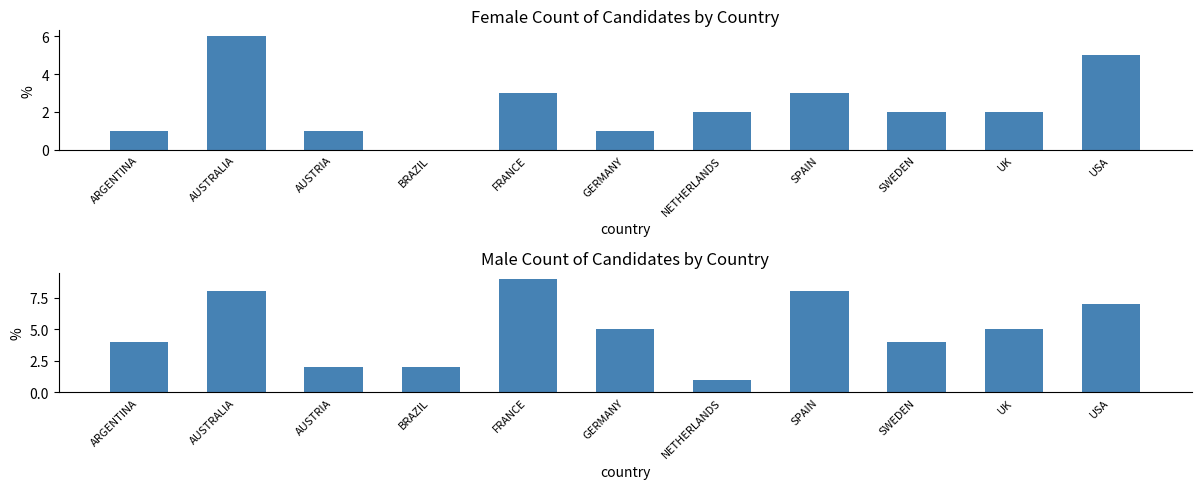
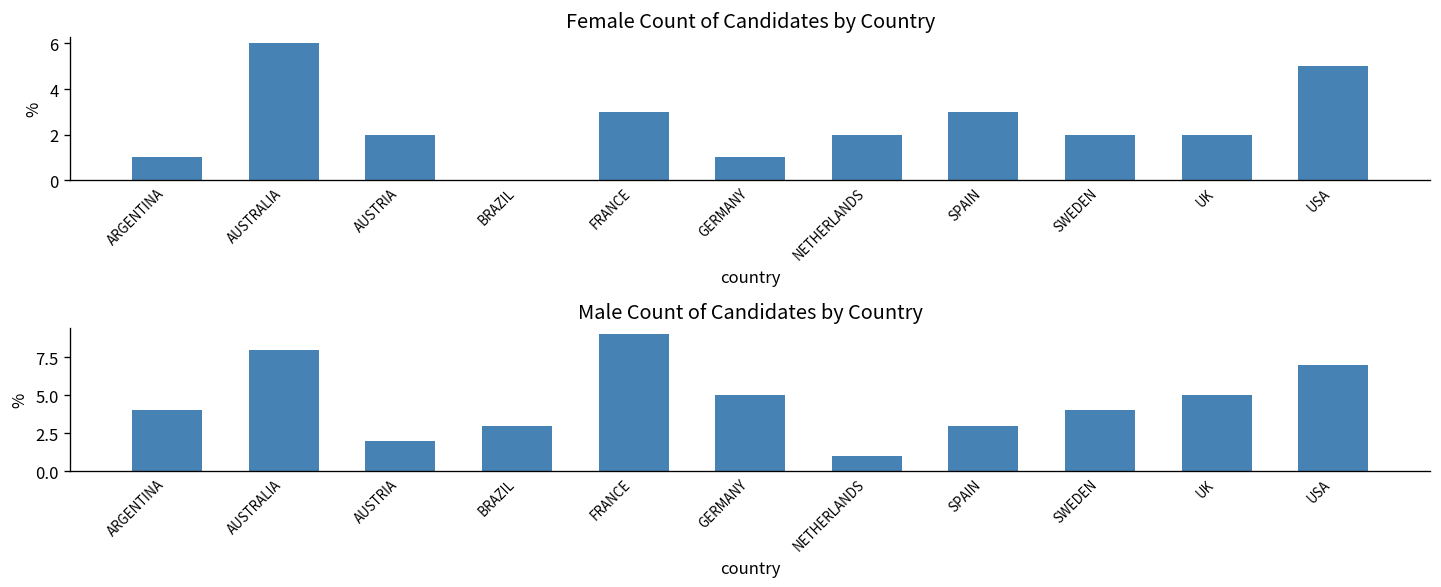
Female Count of Candidates by Country, AUSTRIA: 1 -> 2
Male Count of Candidates by Country, BRAZIL: 2 -> 3
Male Count of Candidates by Country, SPAIN: 8 -> 3
